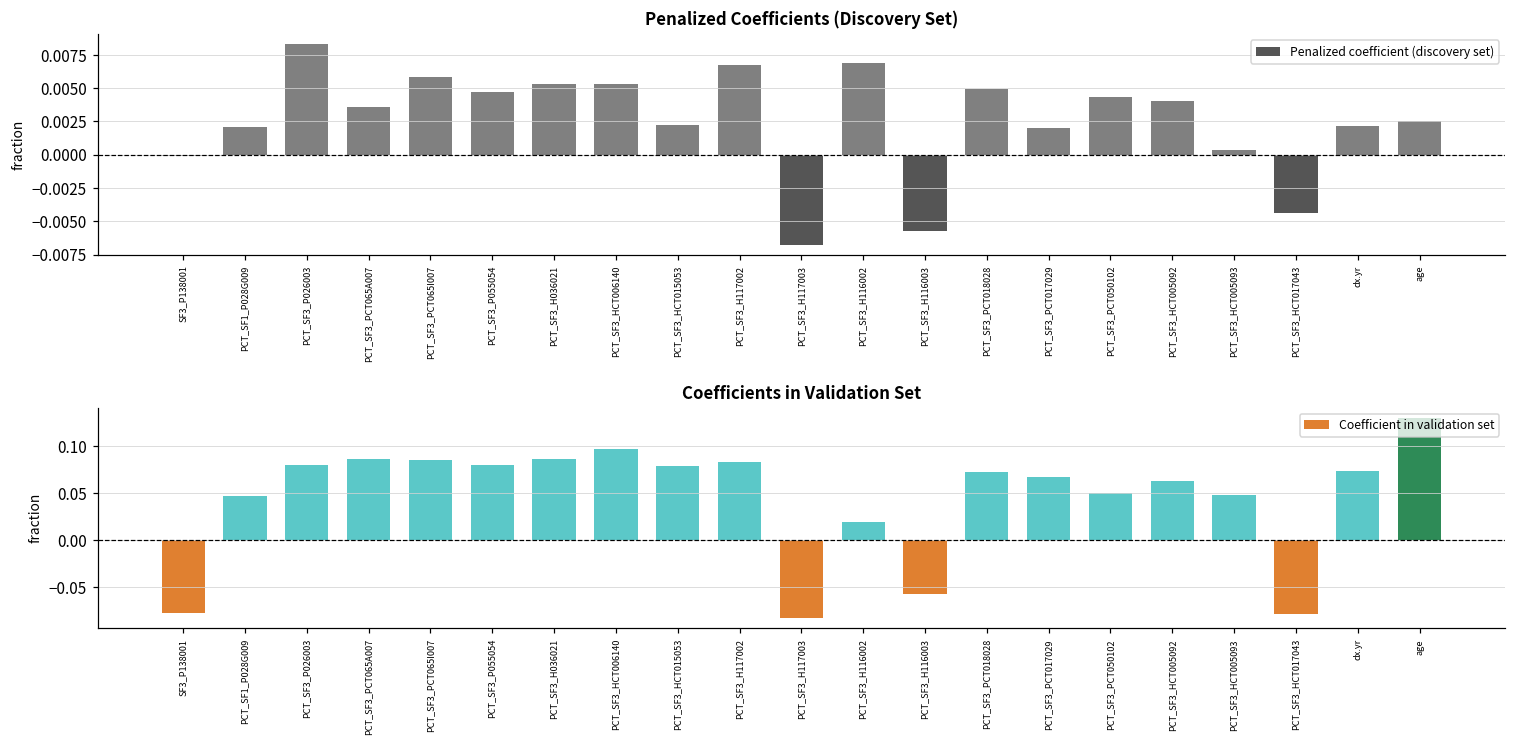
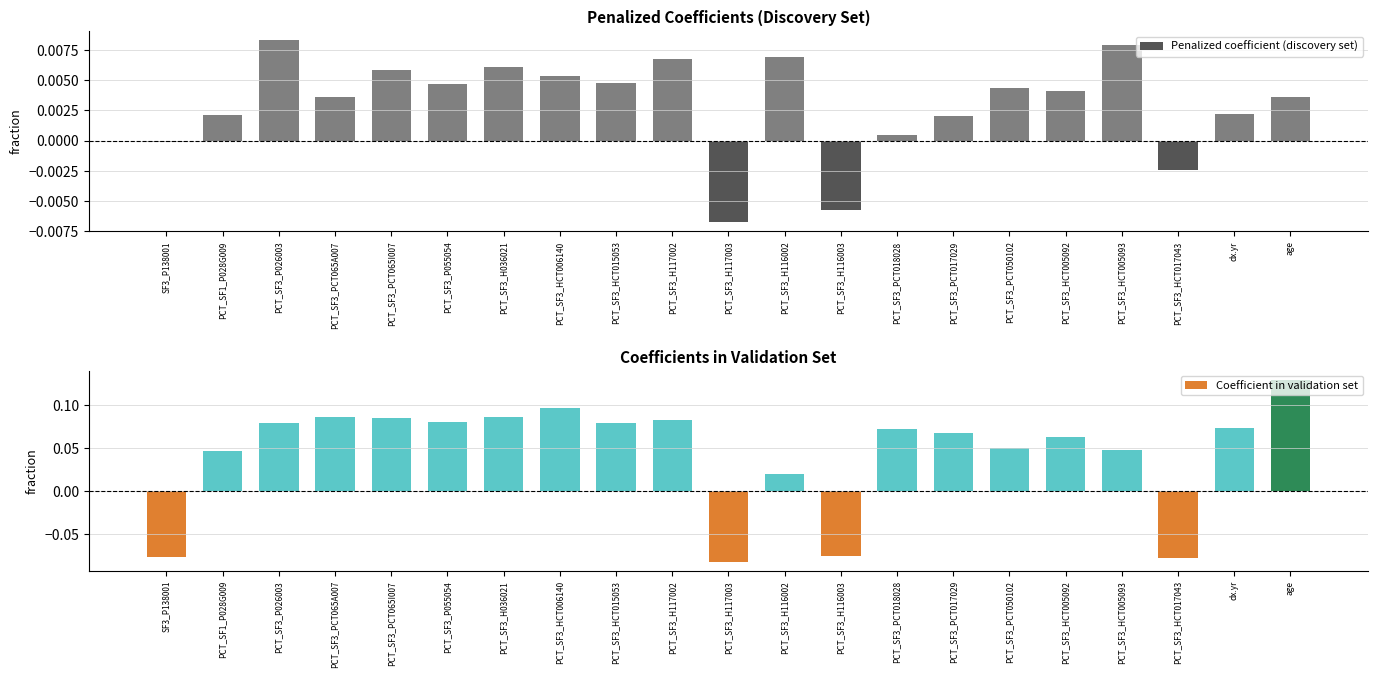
Penalized Coefficients (Discovery Set), PCT_SF3_H036021: 0.0053 -> 0.0061
Penalized Coefficients (Discovery Set), PCT_SF3_HCT015053: 0.0023 -> 0.0047
Penalized Coefficients (Discovery Set), PCT_SF3_PCT018028: 0.0049 -> 0.0005
Penalized Coefficients (Discovery Set), PCT_SF3_HCT005093: 0.0004 -> 0.0079
Penalized Coefficients (Discovery Set), PCT_SF3_HCT017043: -0.0044 -> -0.0025
Penalized Coefficients (Discovery Set), age: 0.0026 -> 0.0036
Coefficients in Validation Set, PCT_SF3_H116003: -0.06 -> -0.08
